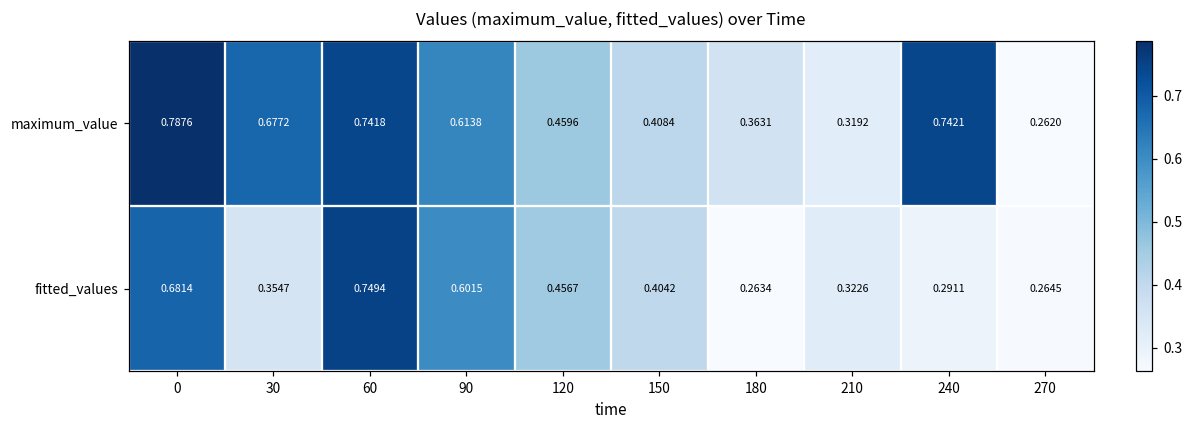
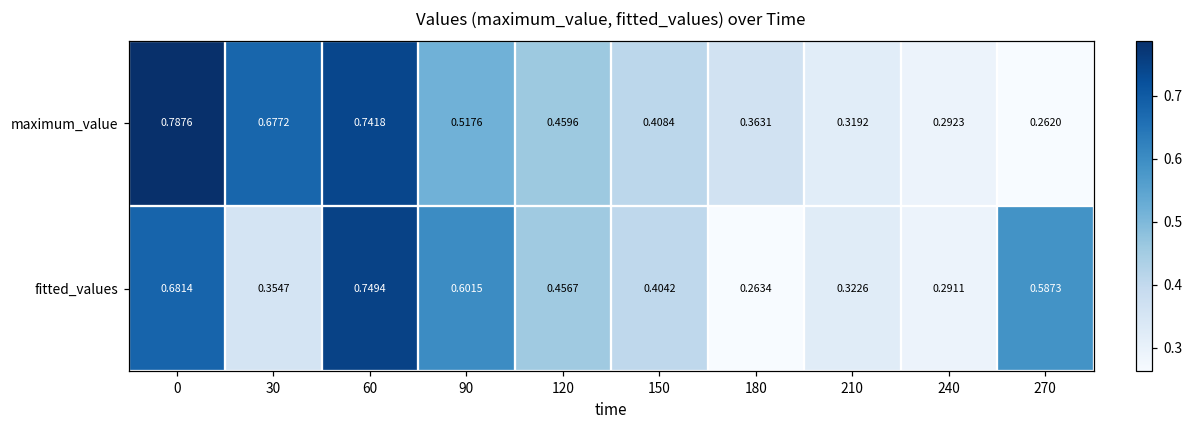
maximum_value, 90: 0.6138 -> 0.5176
maximum_value, 240: 0.7421 -> 0.2923
fitted_values, 270: 0.2645 -> 0.5873
